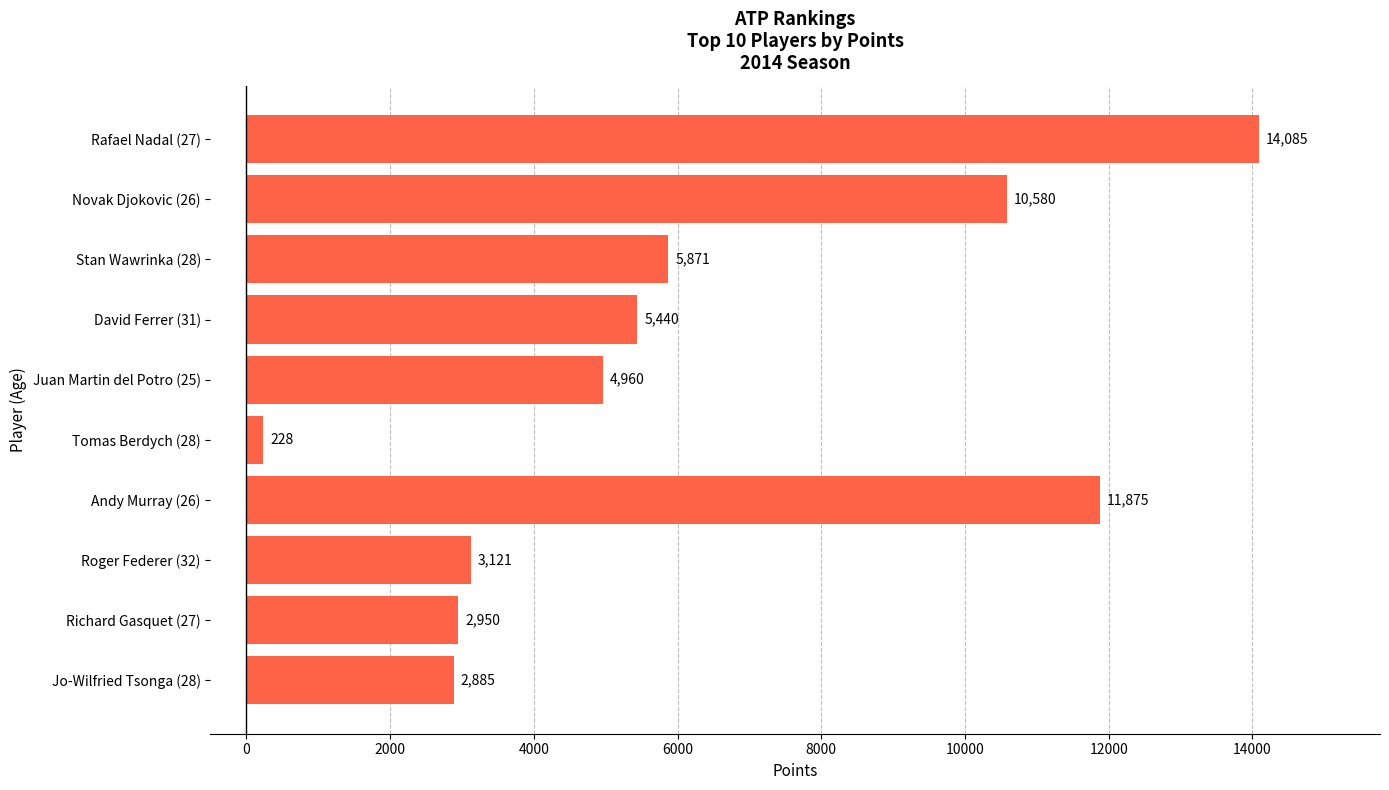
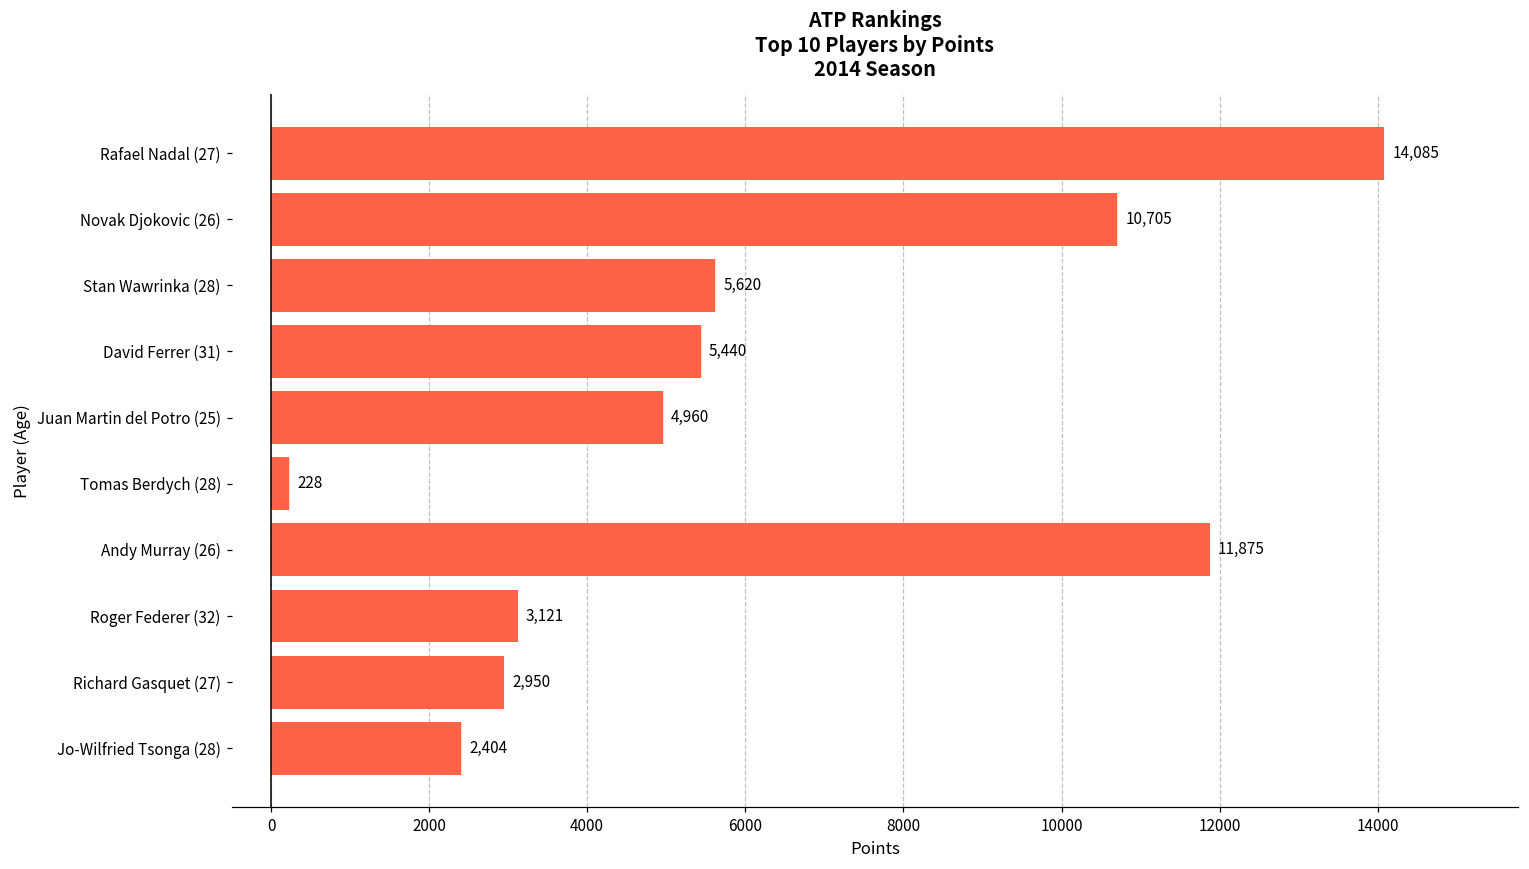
Novak Djokovic (26): 10,580 -> 10,705
Stan Wawrinka (28): 5,871 -> 5,620
Jo-Wilfried Tsonga (28): 2,885 -> 2,404
